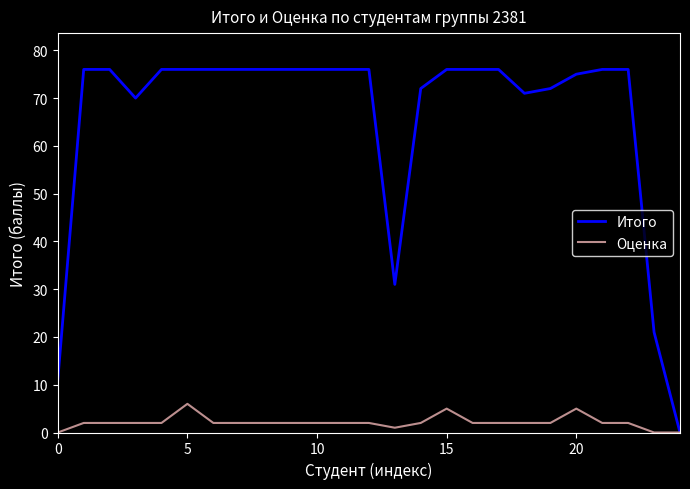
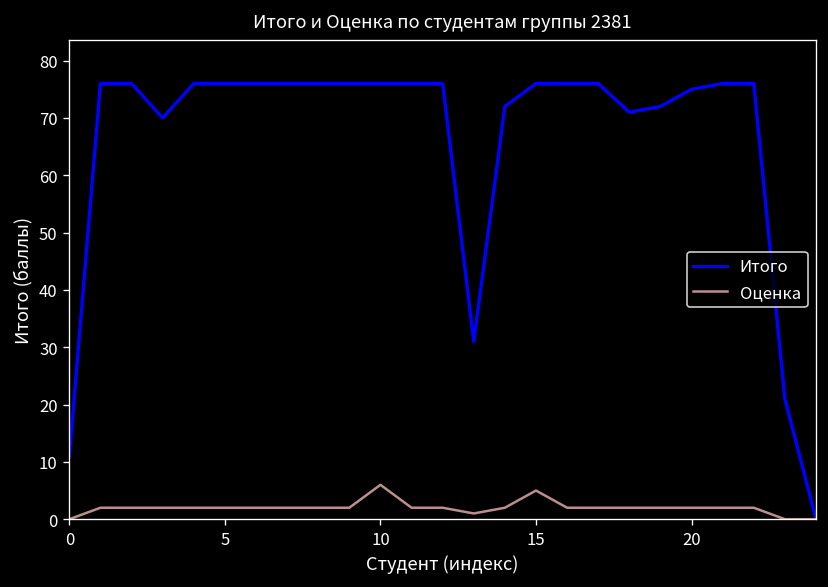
Оценка, 5: 6 -> 2
Оценка, 10: 2 -> 6
Оценка, 20: 5 -> 2
